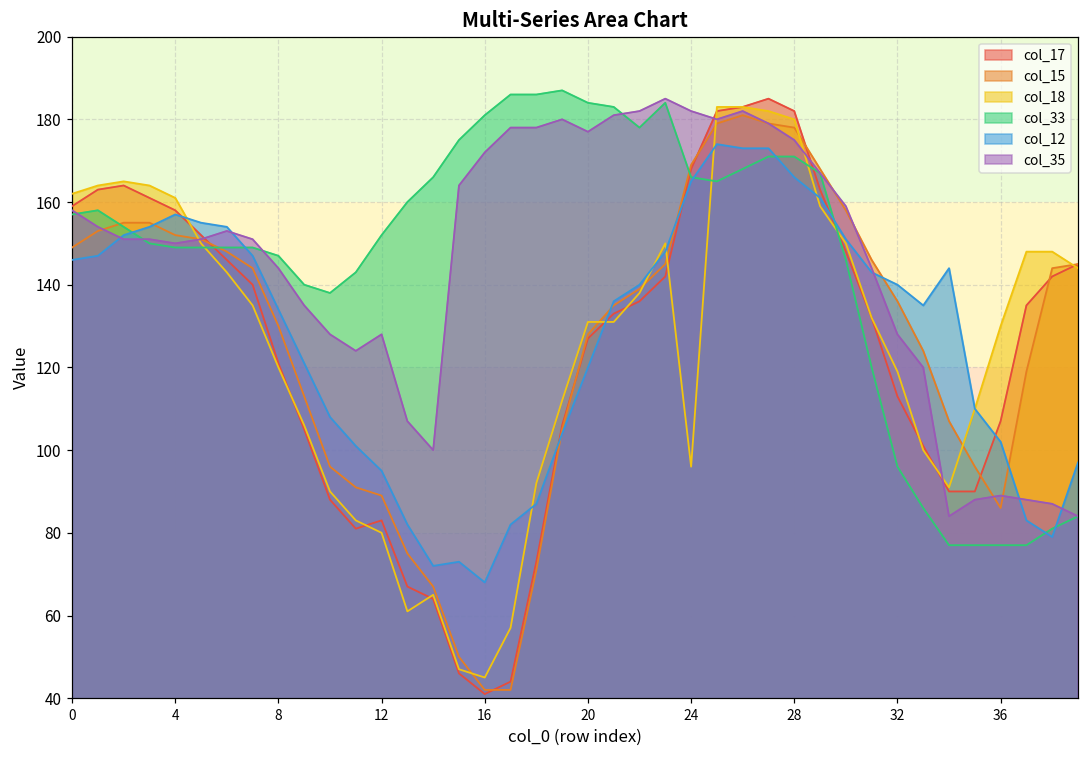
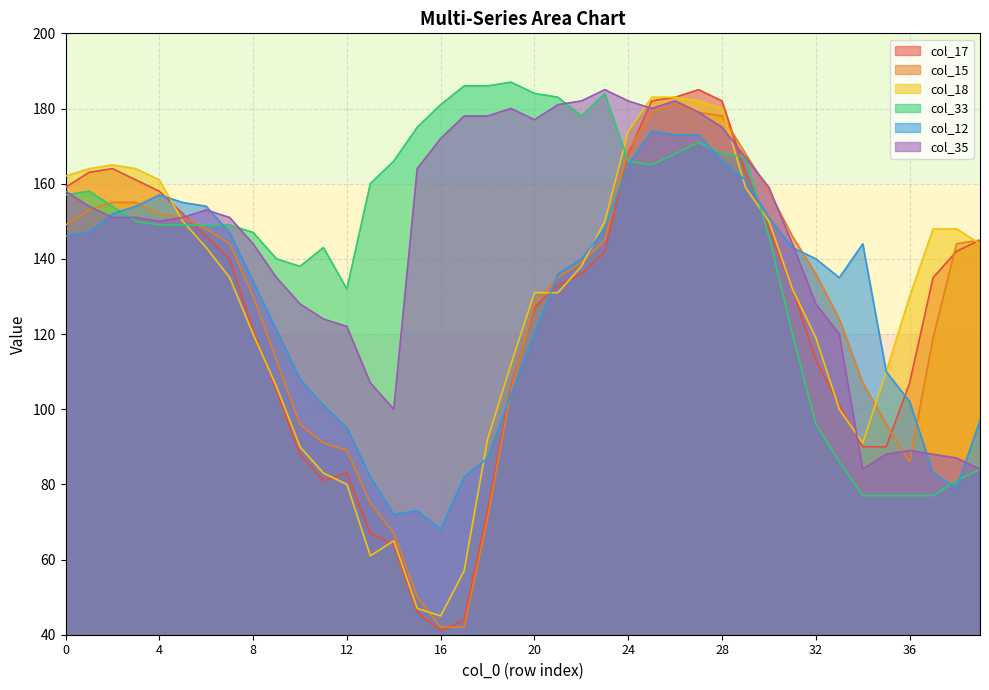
col_33, 12: 152 -> 132
col_35, 12: 128 -> 122
col_18, 24: 96 -> 174
col_33, 28: 171 -> 168
